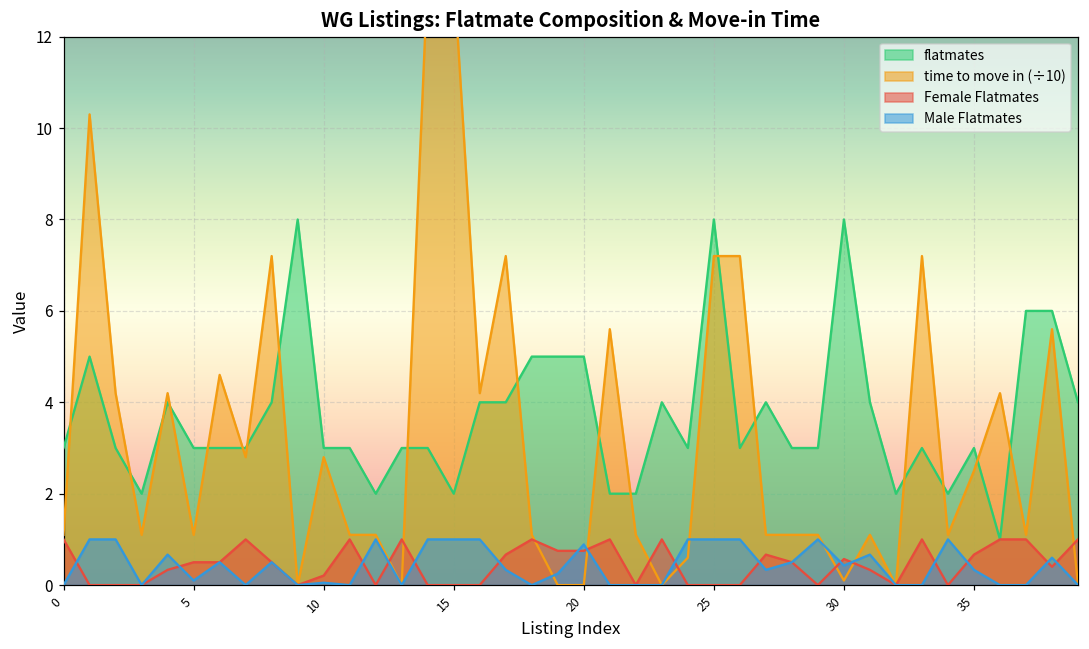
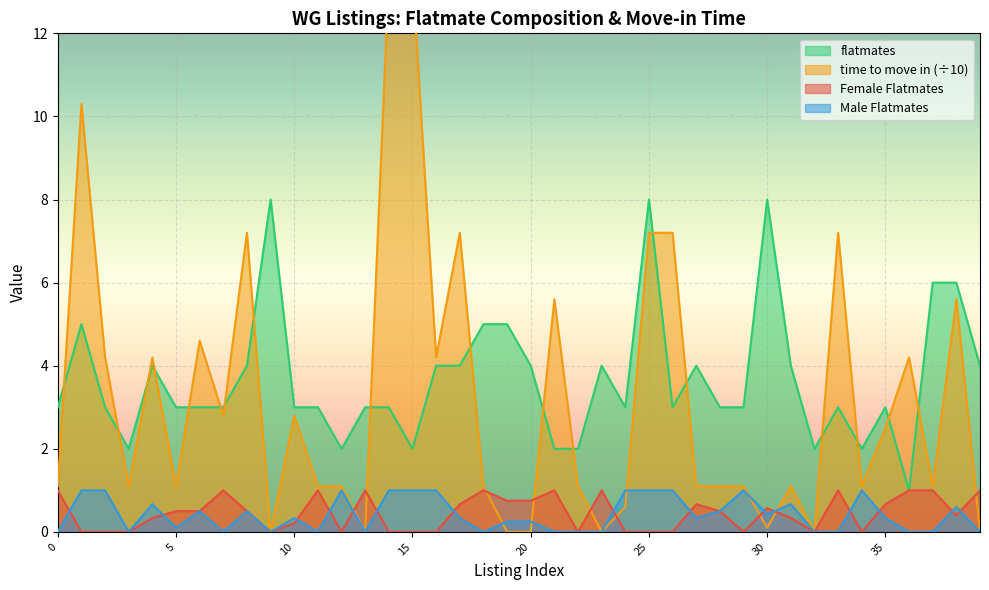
Male Flatmates, 10: 0.1 -> 0.3
flatmates, 20: 5 -> 4
Male Flatmates, 20: 0.9 -> 0.3
